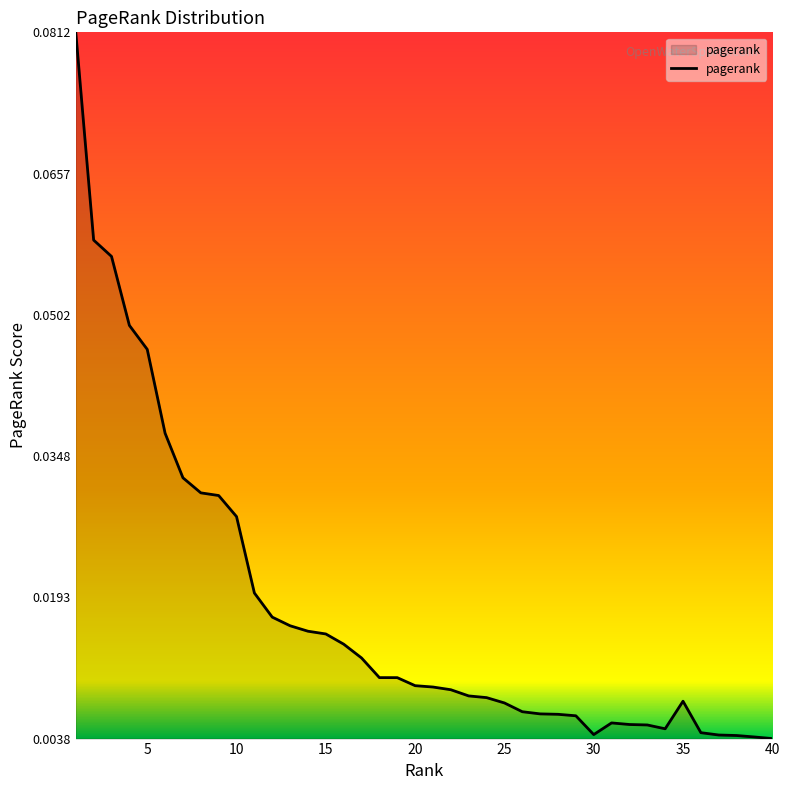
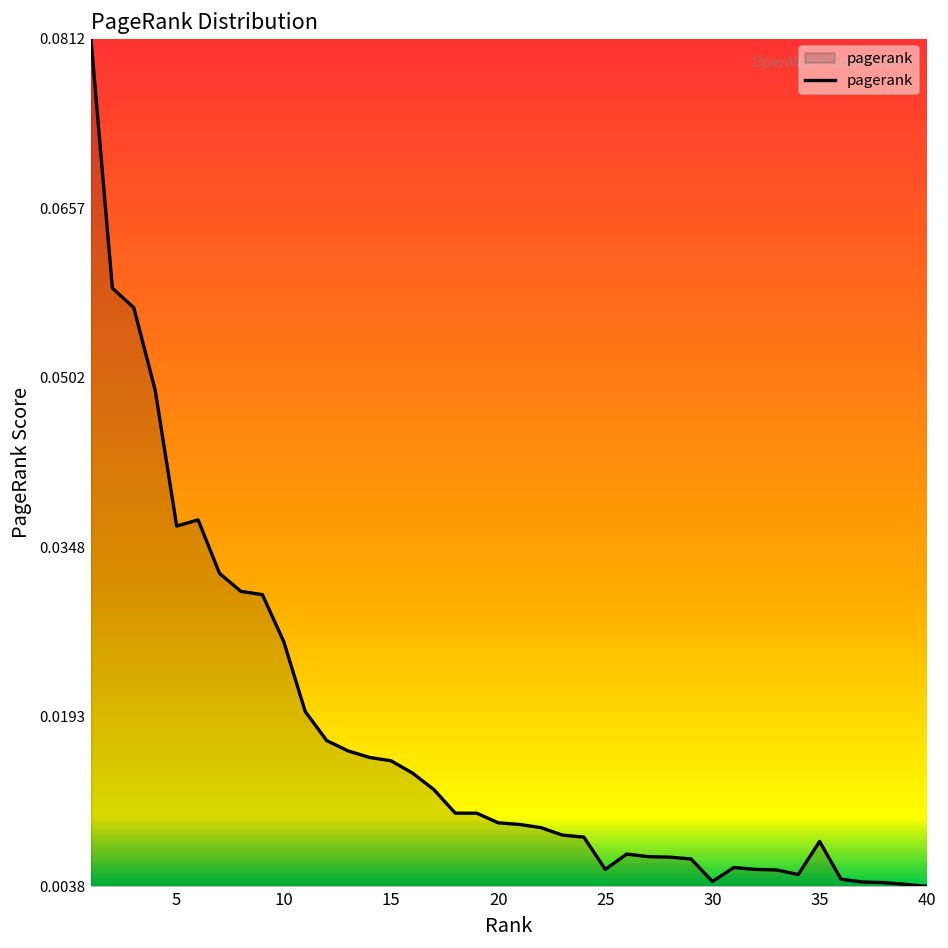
5: 0.046 -> 0.037
10: 0.028 -> 0.026
25: 0.008 -> 0.005
